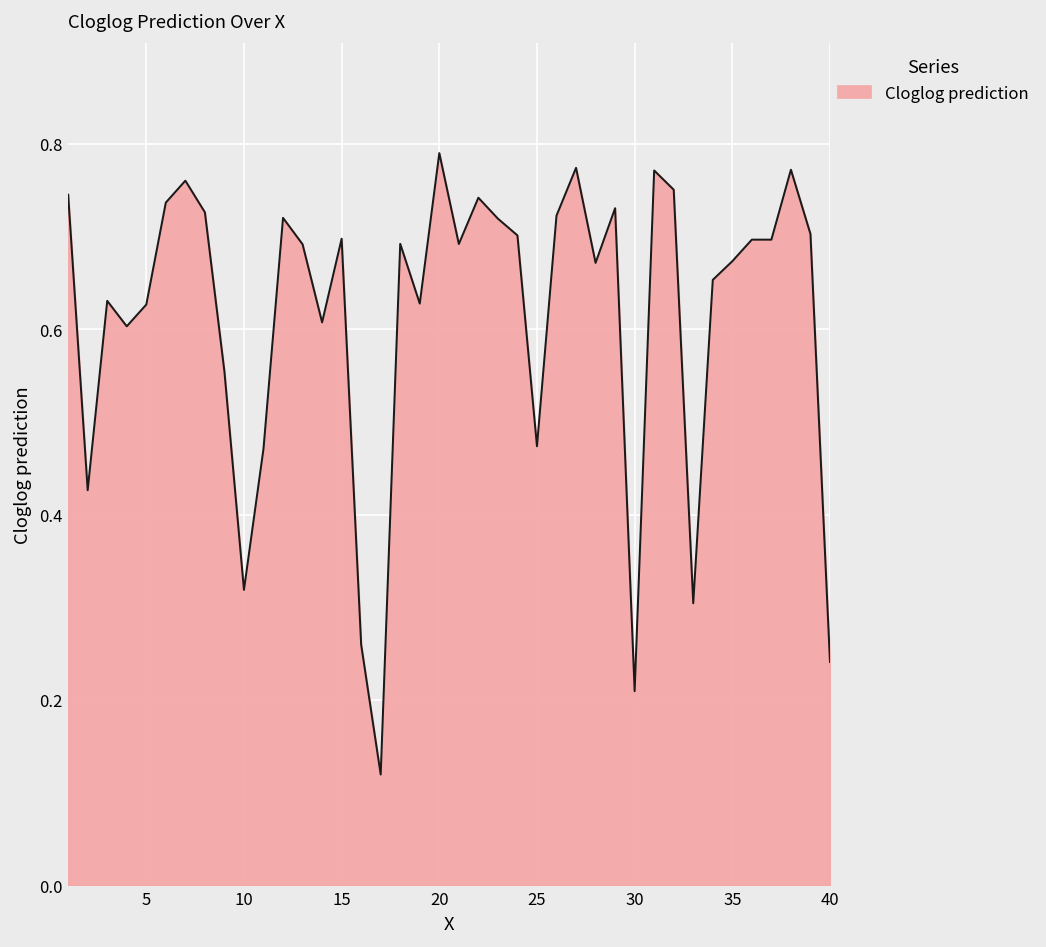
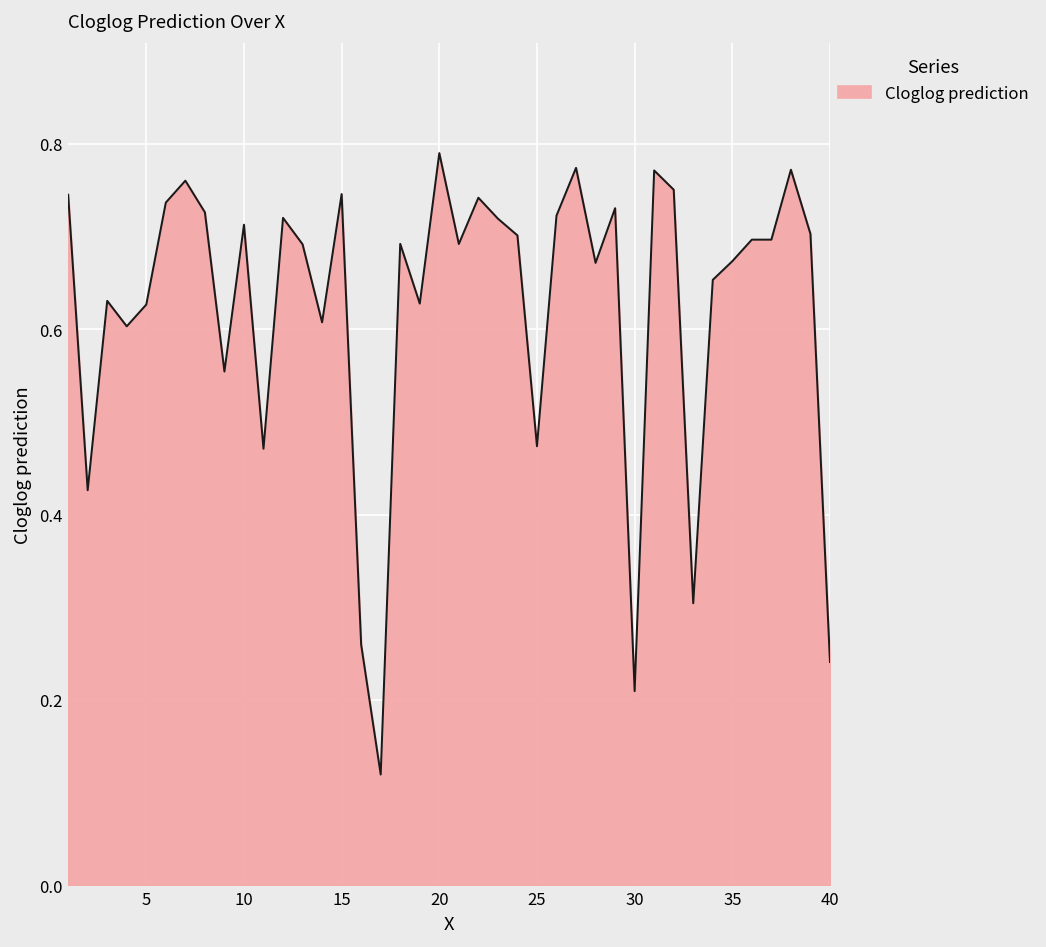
10: 0.32 -> 0.71
15: 0.70 -> 0.75
